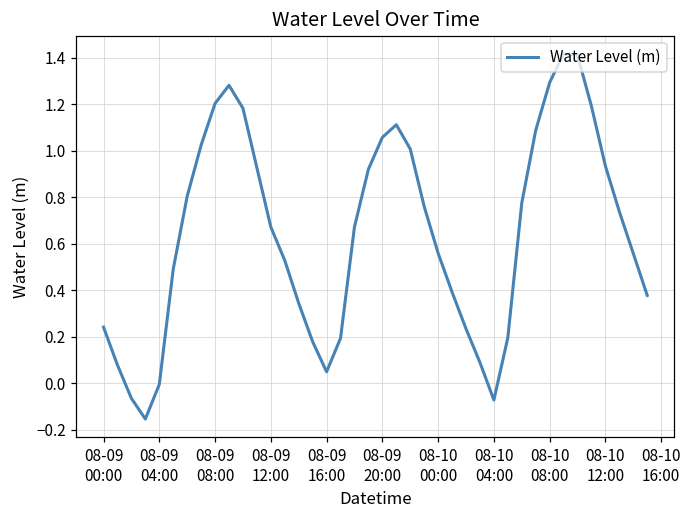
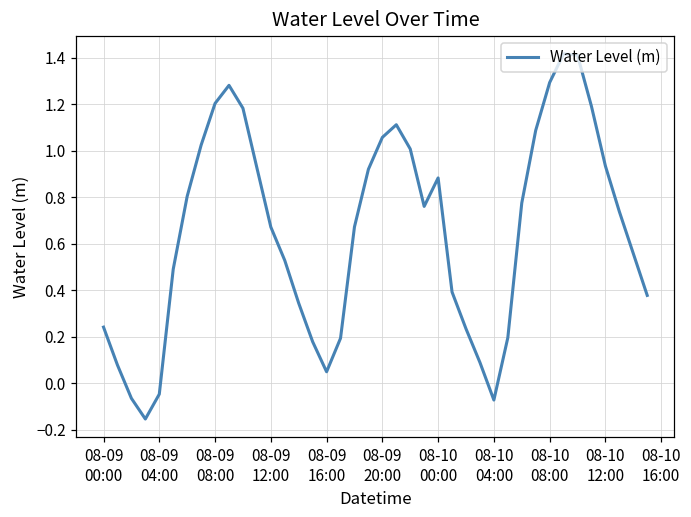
08-09 04:00: 0.00 -> -0.05
08-10 00:00: 0.56 -> 0.88
